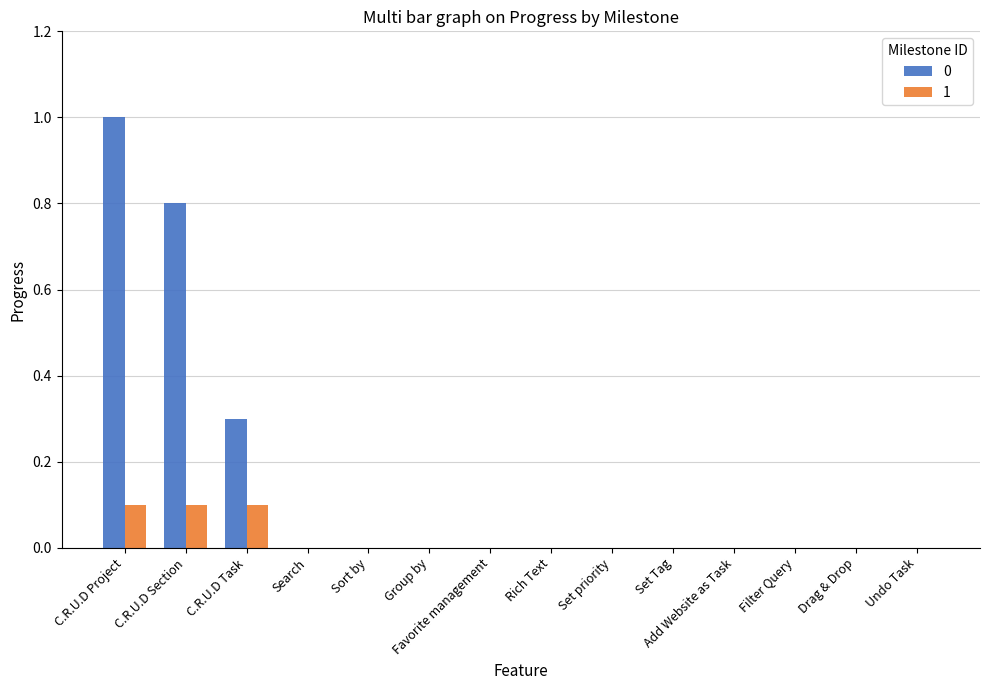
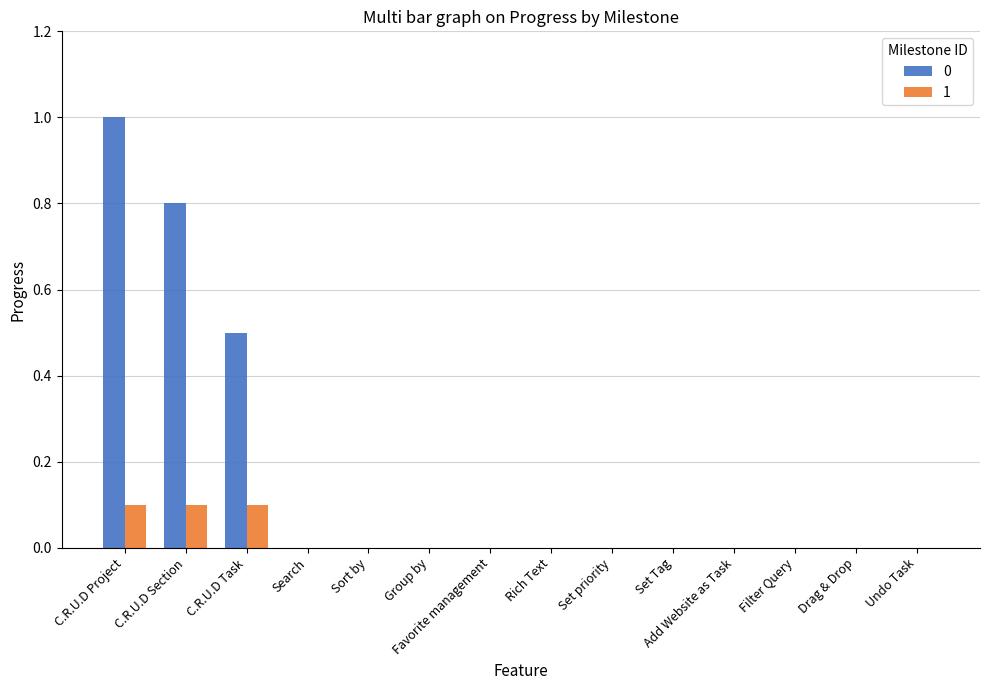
0, C.R.U.D Task: 0.3 -> 0.5
